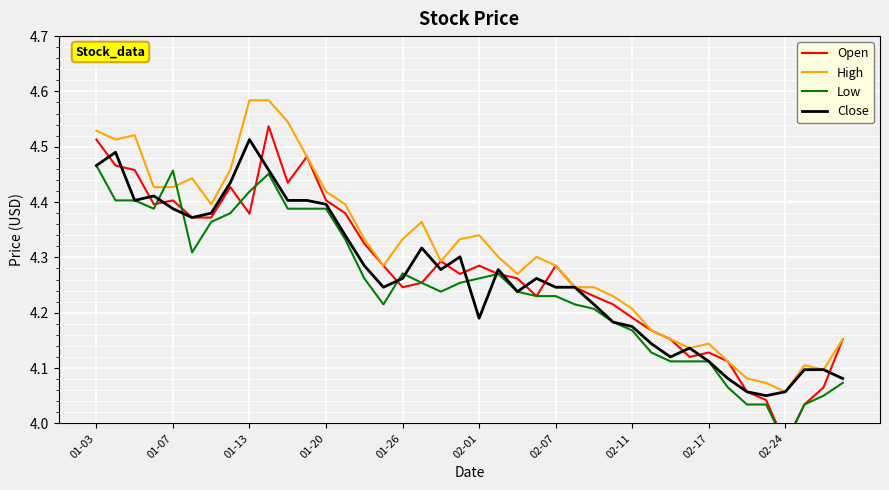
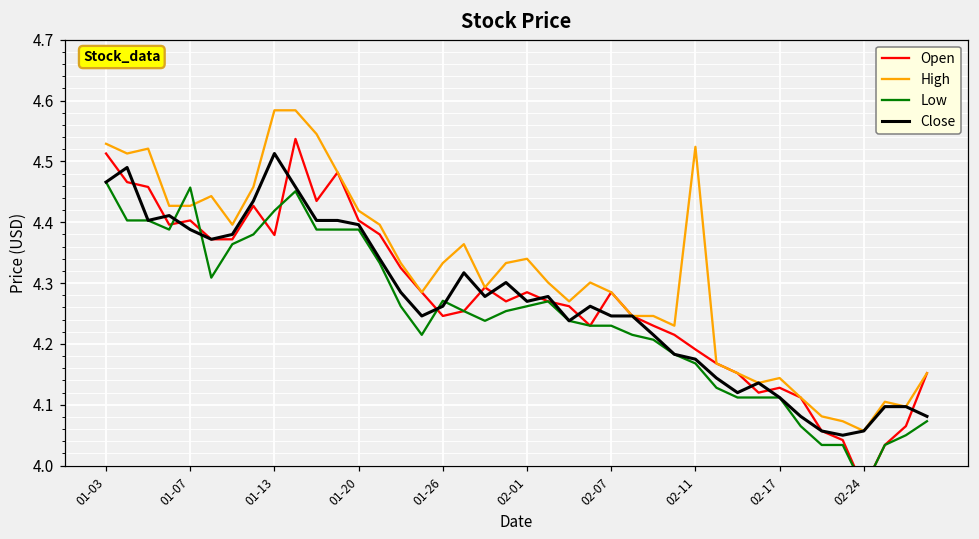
Close, 02-01: 4.19 -> 4.27
High, 02-11: 4.21 -> 4.52
